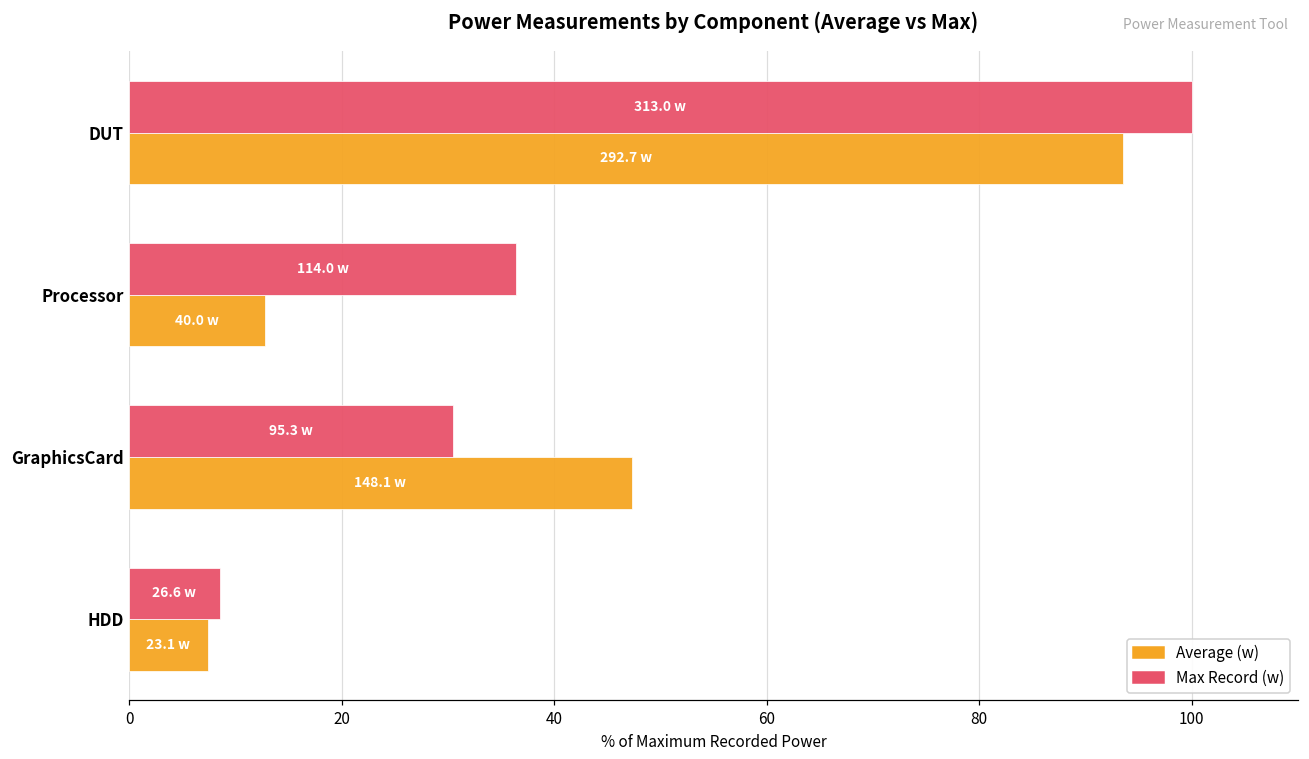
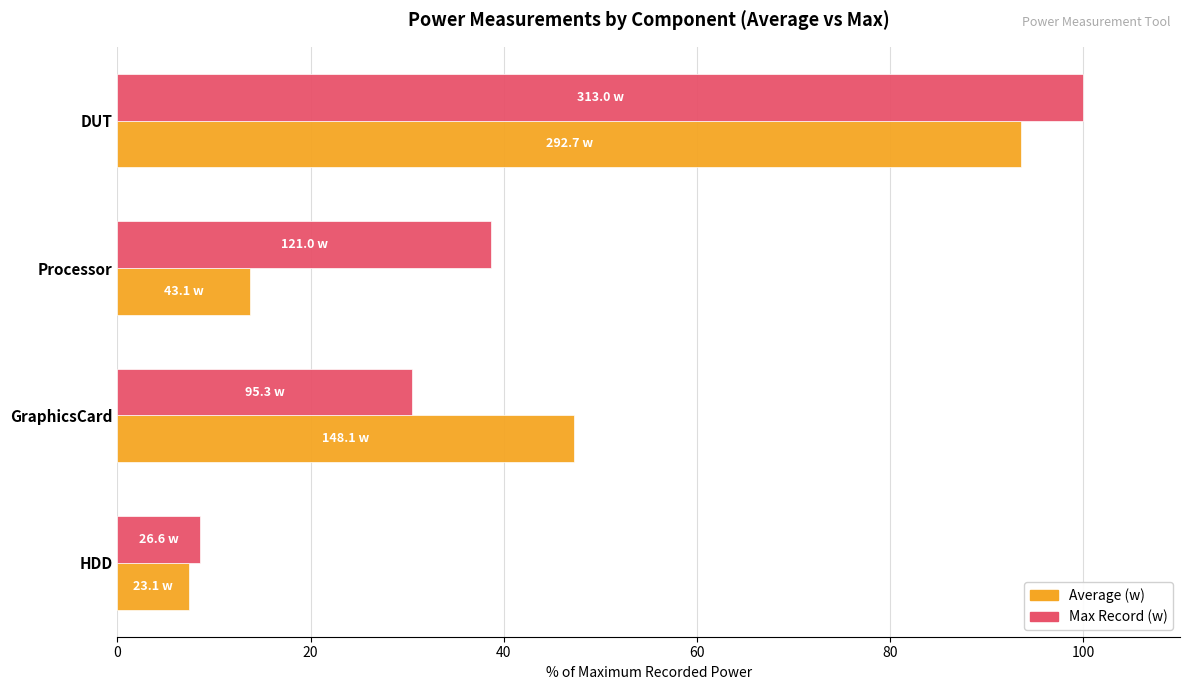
Max Record (w), Processor: 114.0 -> 121.0
Average (w), Processor: 40.0 -> 43.1
